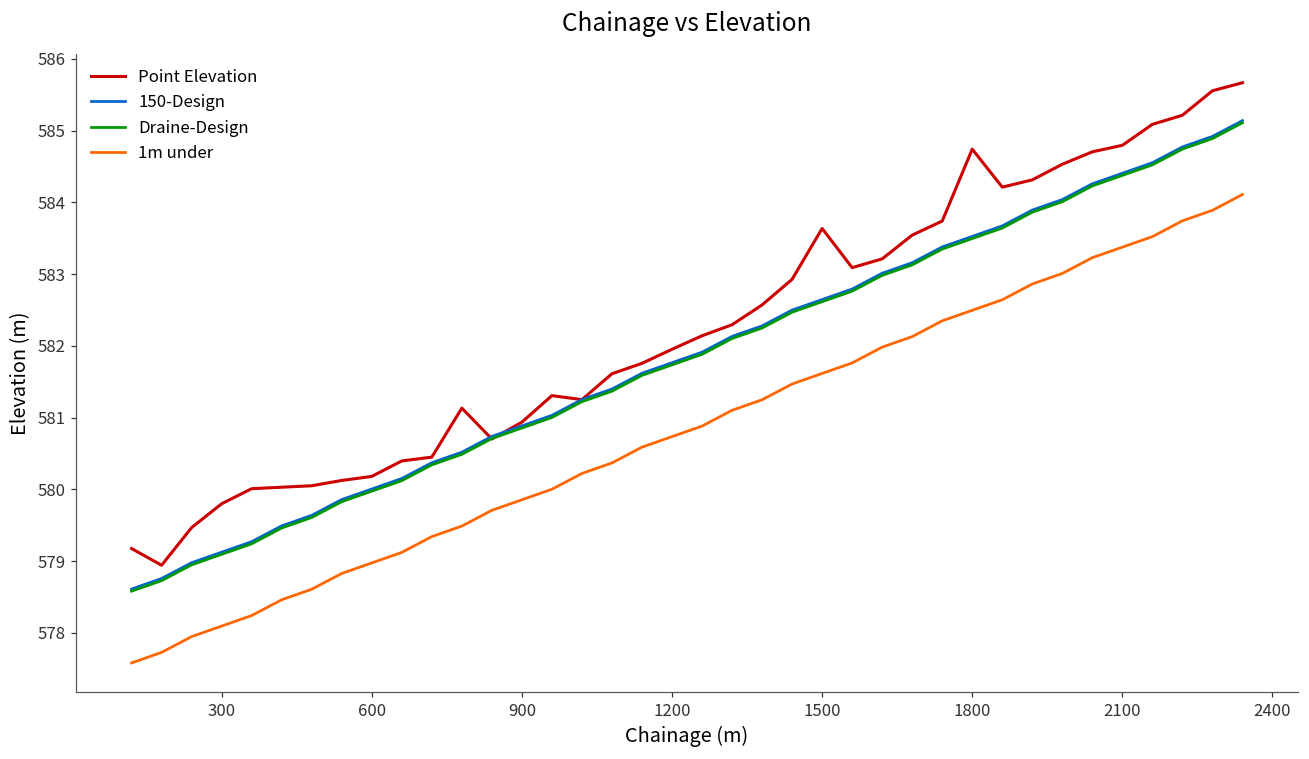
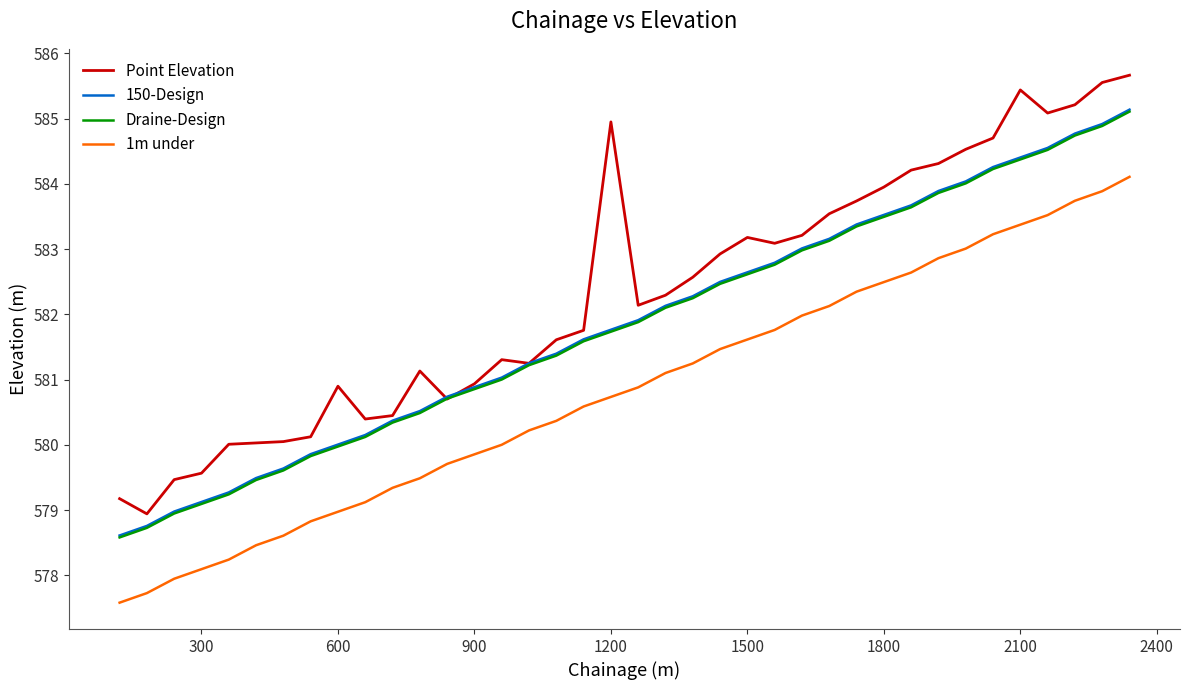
Point Elevation, 300: 579.8 -> 579.6
Point Elevation, 600: 580.2 -> 580.9
Point Elevation, 1200: 582.0 -> 585.0
Point Elevation, 1500: 583.6 -> 583.2
Point Elevation, 1800: 584.7 -> 584.0
Point Elevation, 2100: 584.8 -> 585.4
